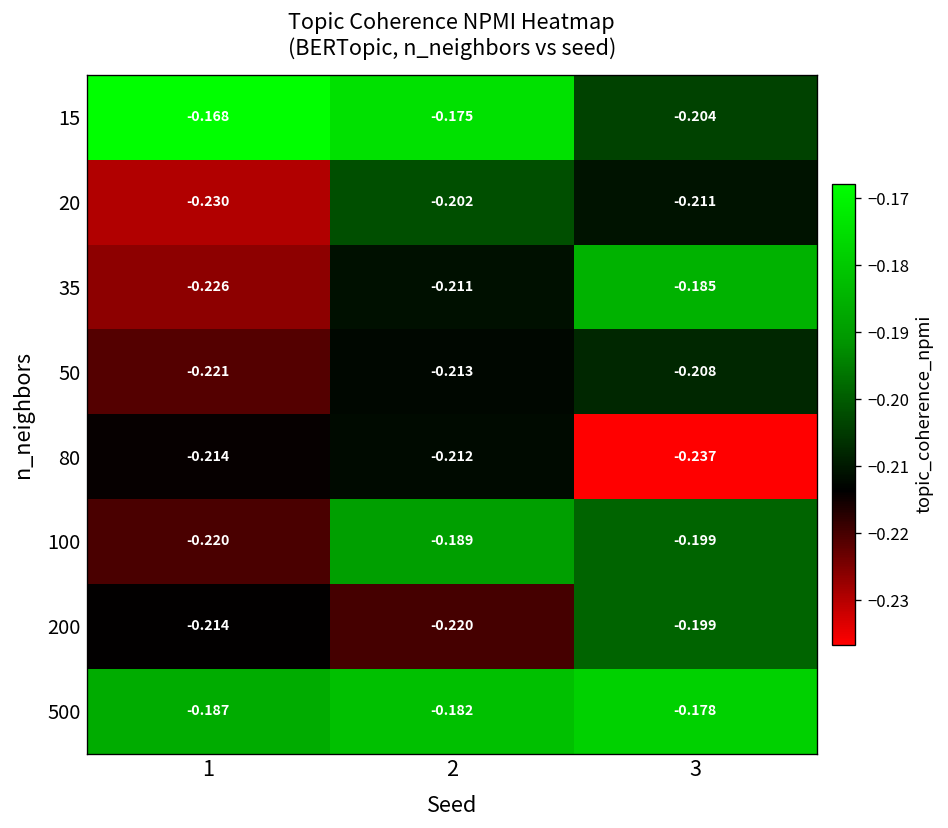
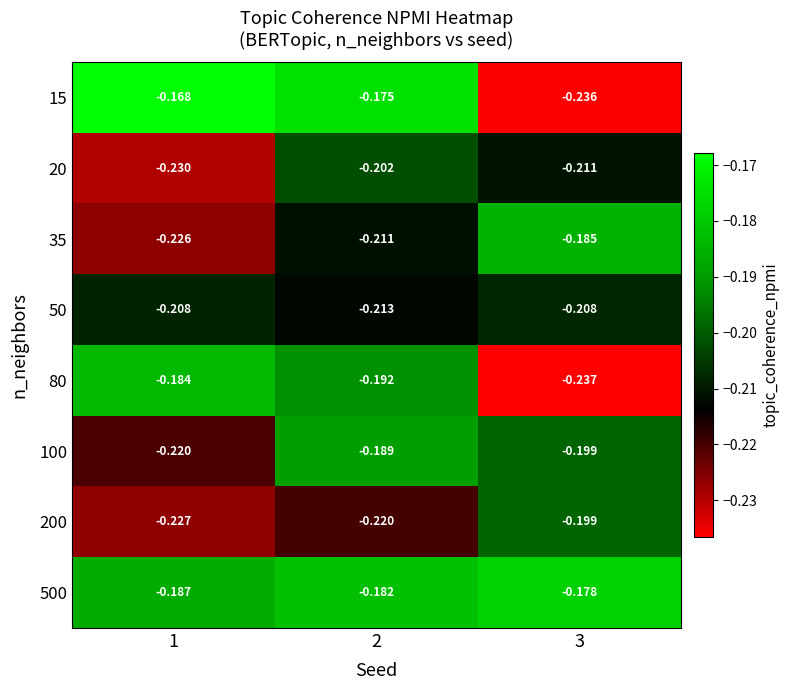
15, 3: -0.204 -> -0.236
50, 1: -0.221 -> -0.208
80, 1: -0.214 -> -0.184
80, 2: -0.212 -> -0.192
200, 1: -0.214 -> -0.227
